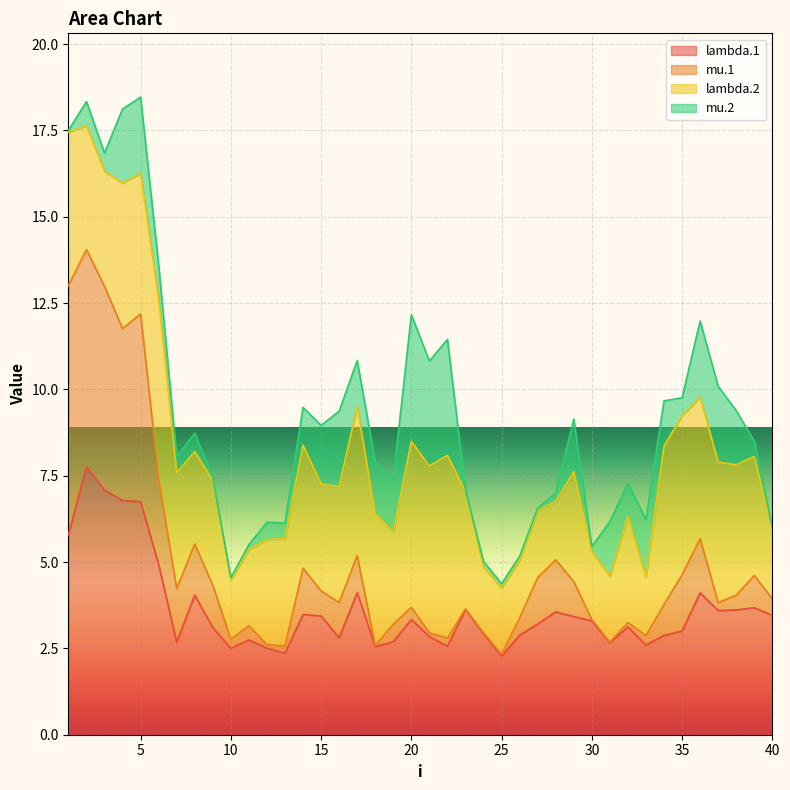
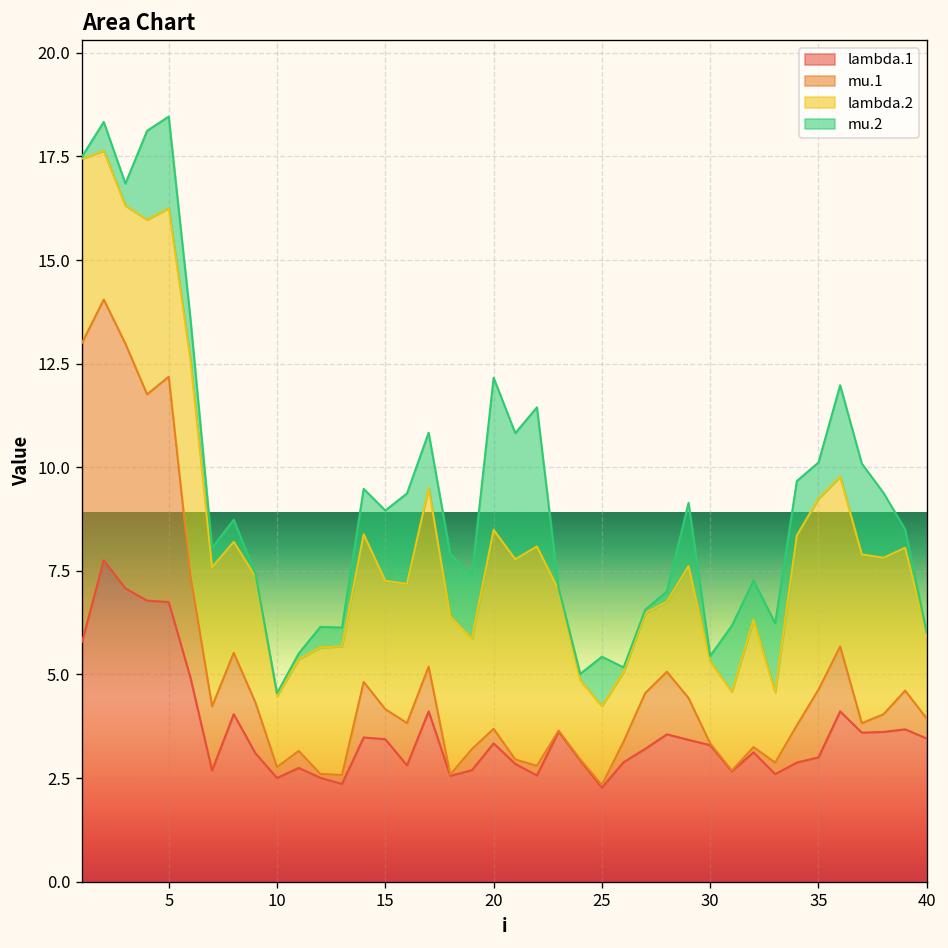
mu.2, 25: 0.1 -> 1.2
mu.2, 35: 0.5 -> 0.9
